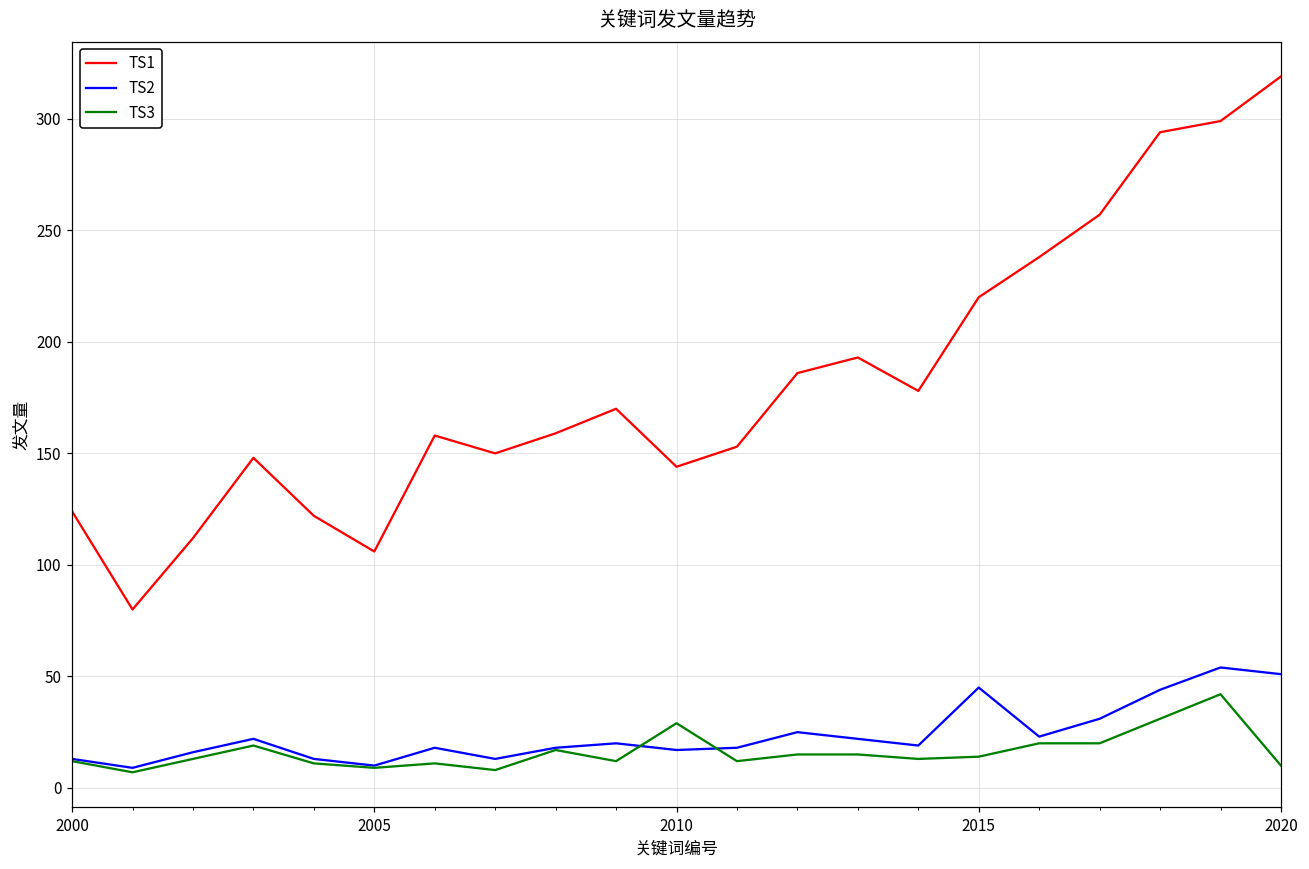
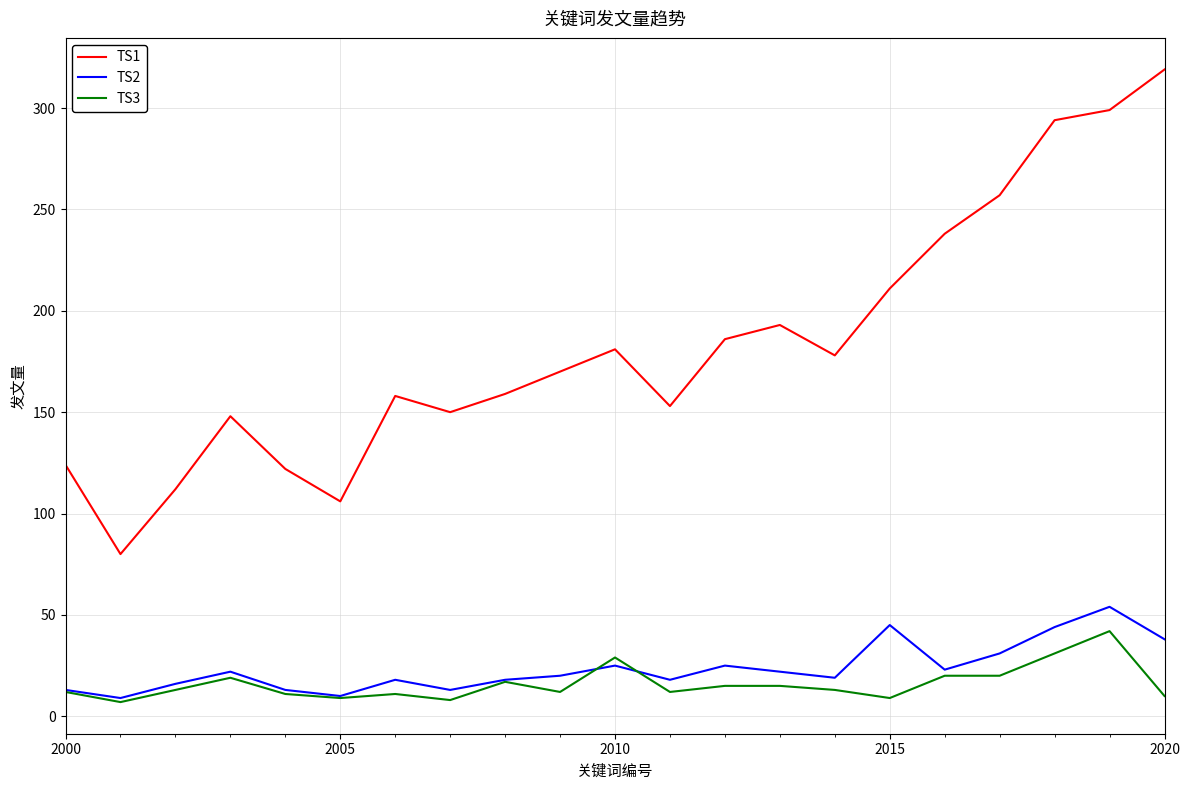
TS1, 2010: 144 -> 181
TS2, 2010: 17 -> 25
TS1, 2015: 220 -> 211
TS3, 2015: 14 -> 9
TS2, 2020: 51 -> 38
